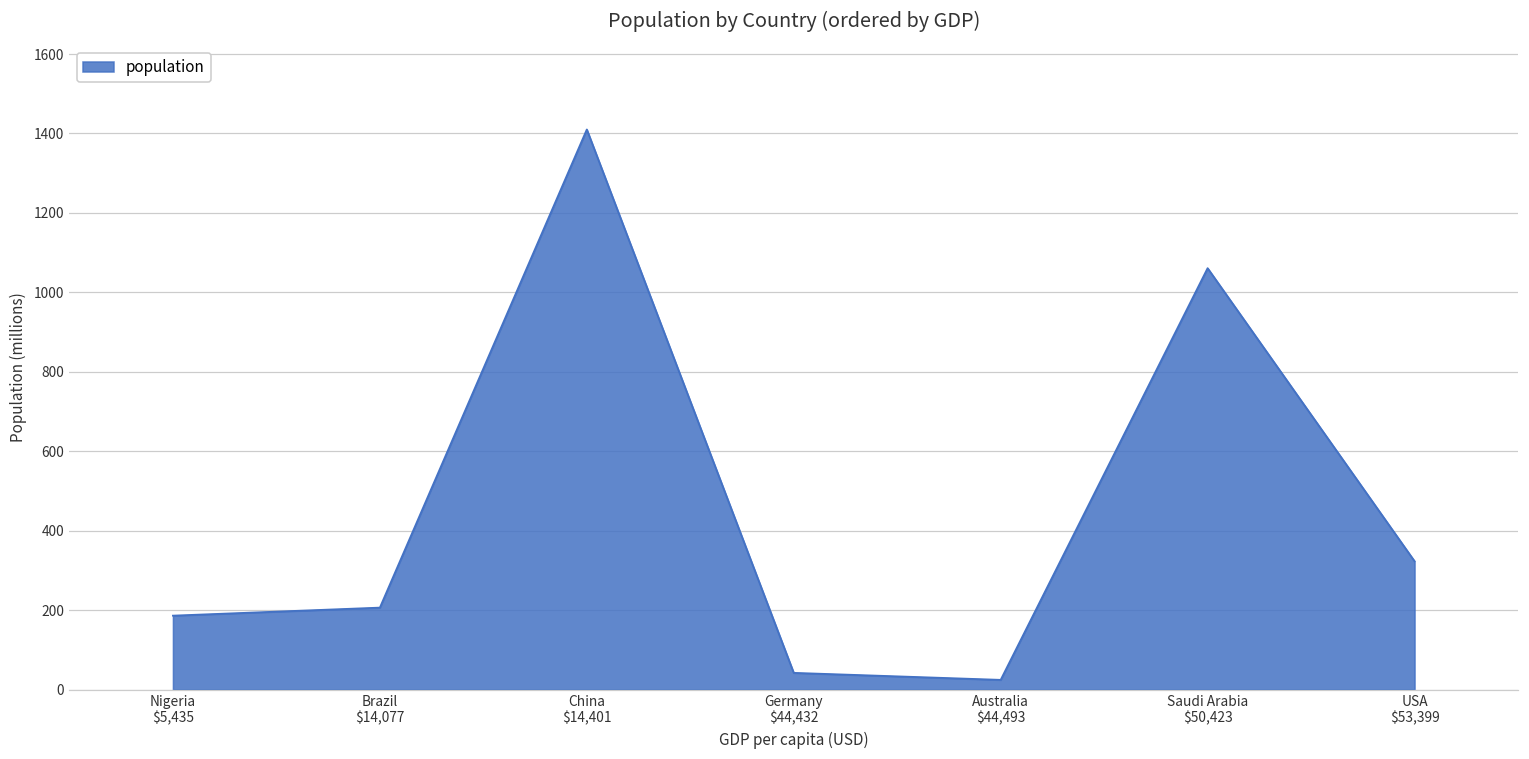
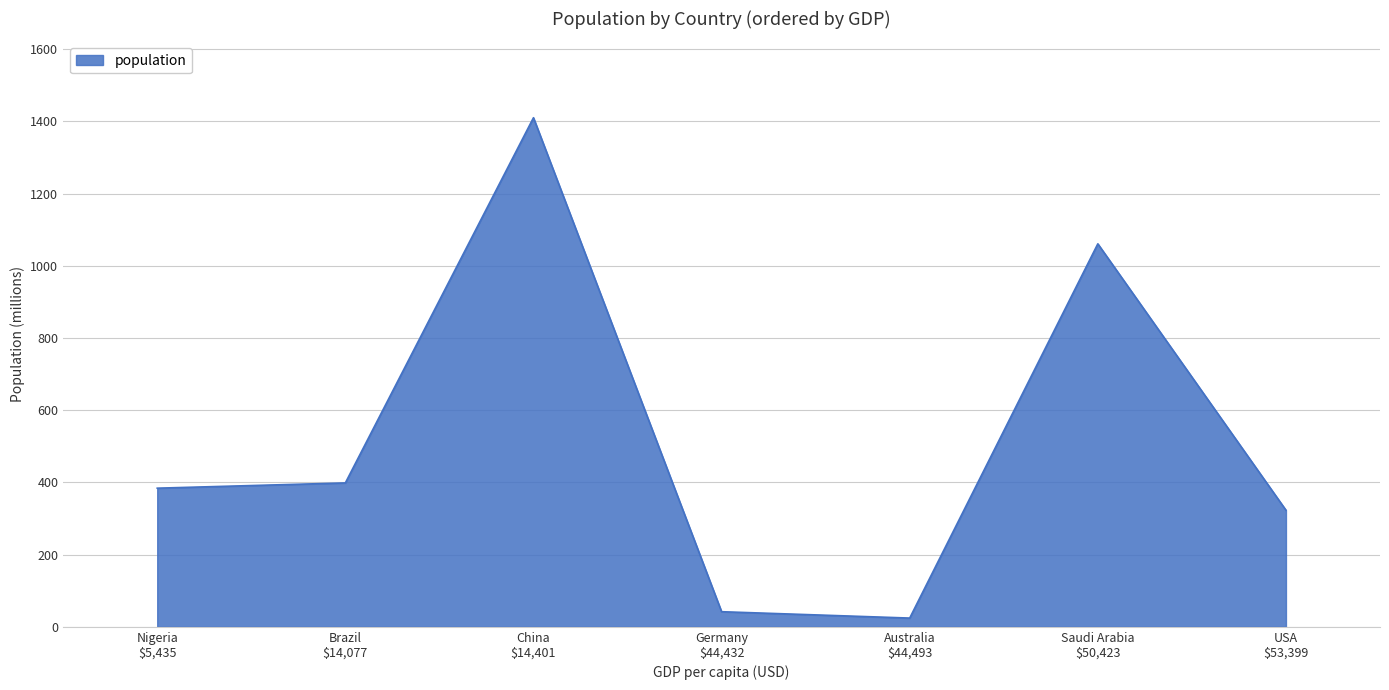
Nigeria $5,435: 190 -> 380
Brazil $14,077: 210 -> 400
